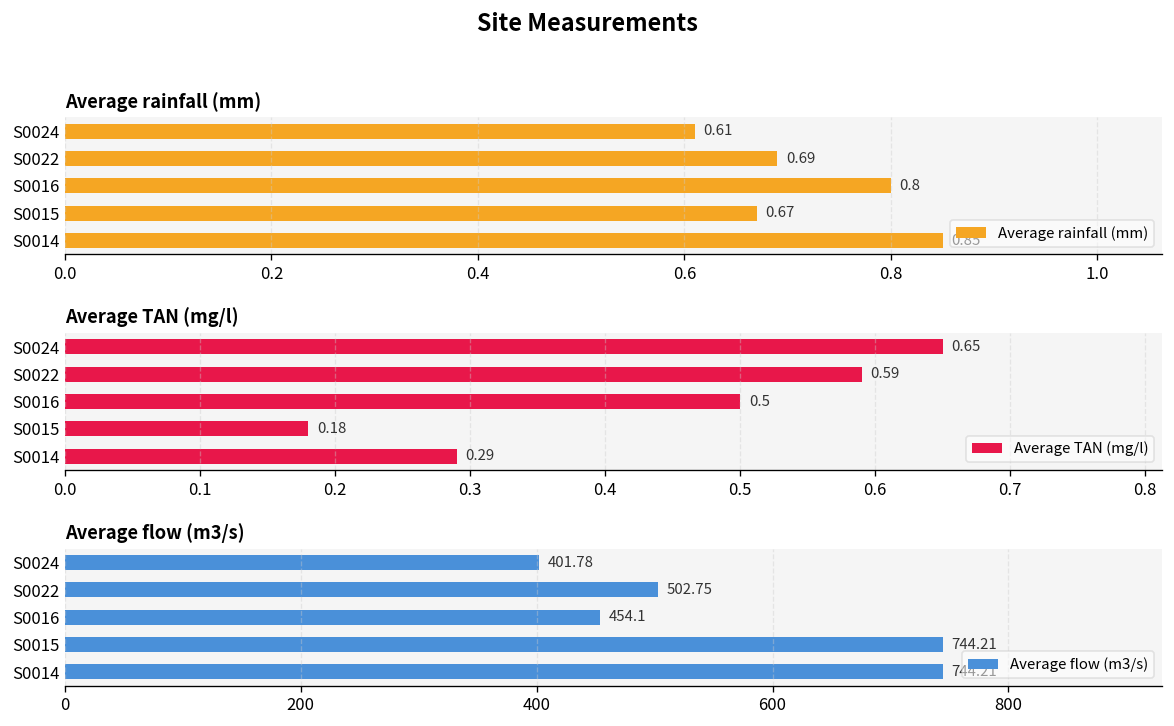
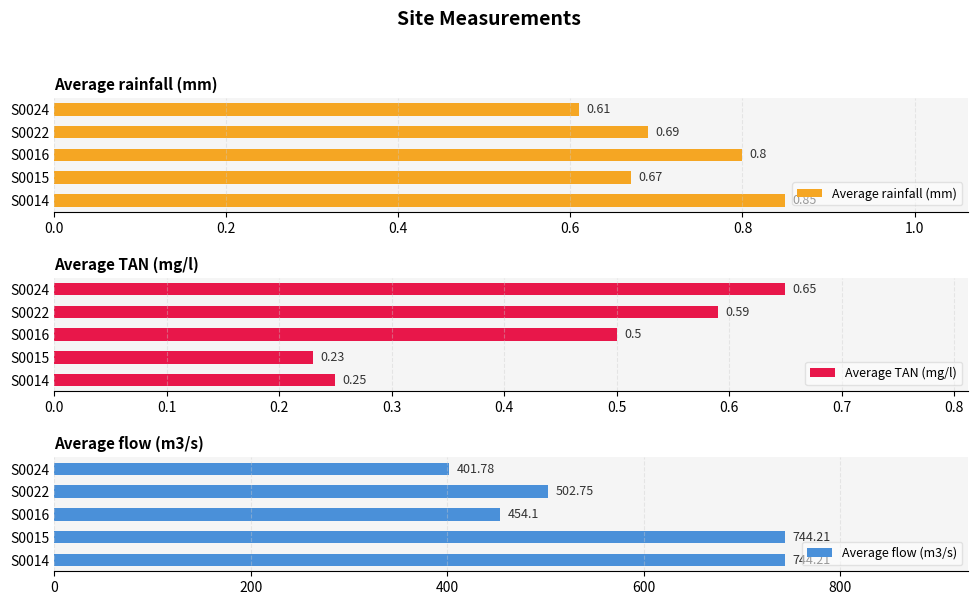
Average TAN (mg/l), S0015: 0.18 -> 0.23
Average TAN (mg/l), S0014: 0.29 -> 0.25
